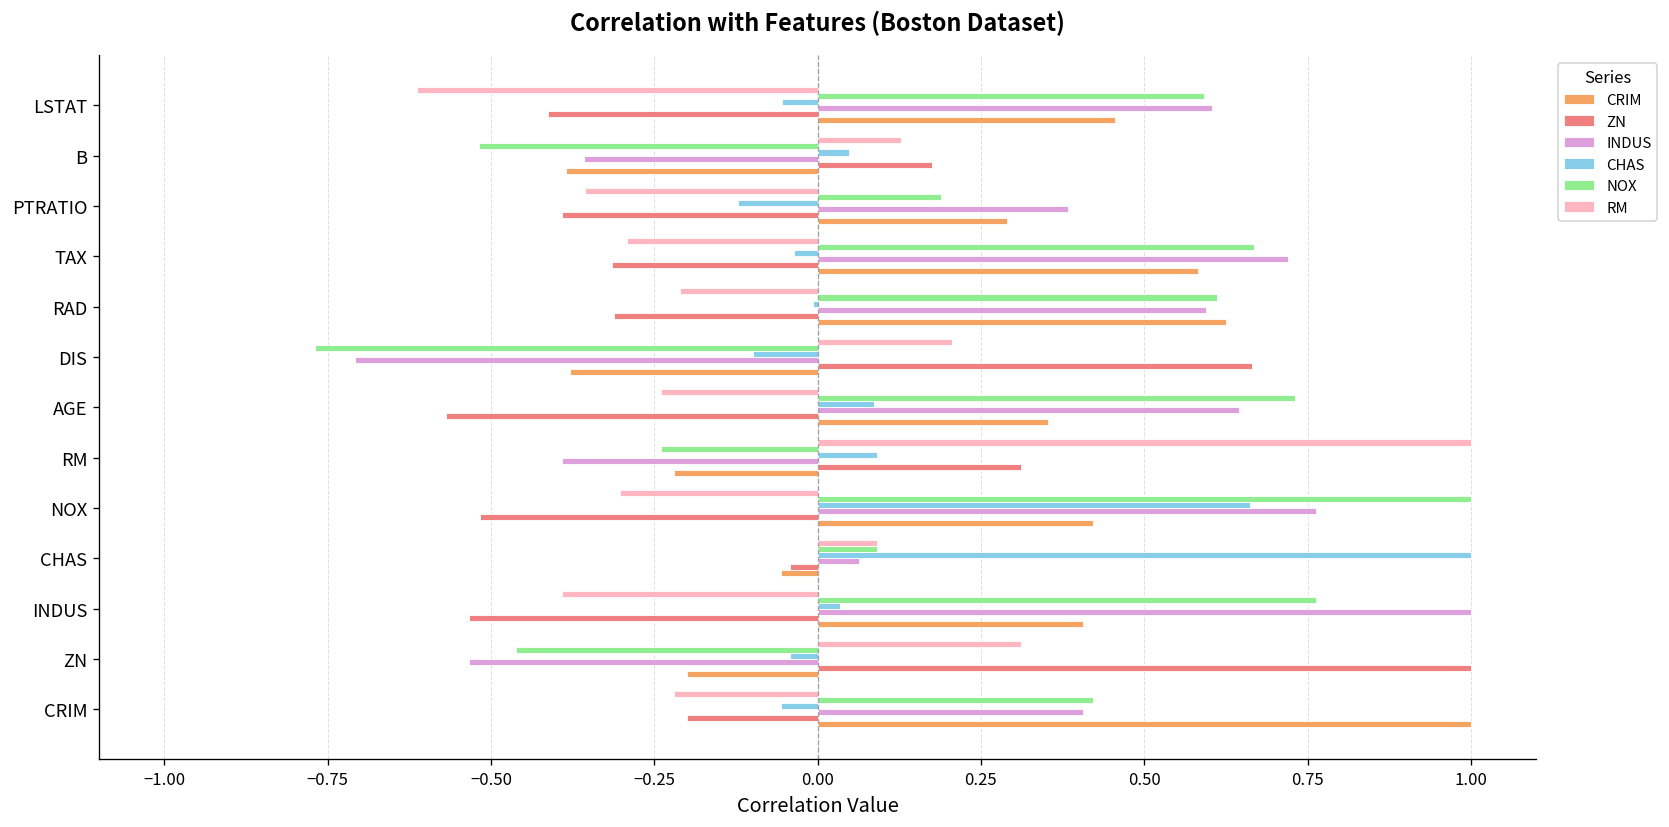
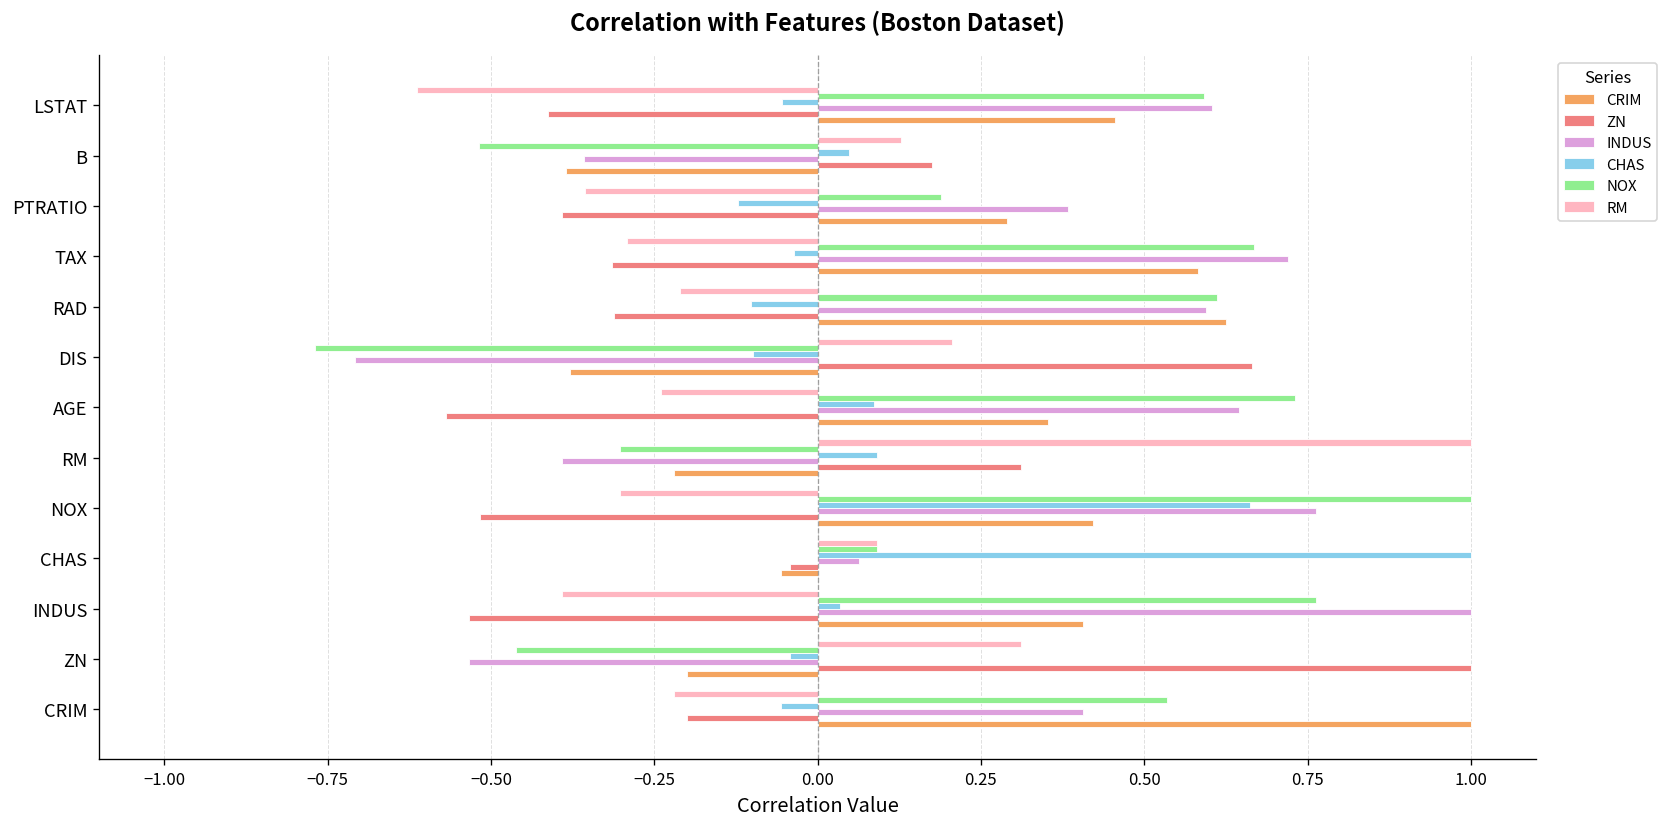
CHAS, RAD: -0.01 -> -0.10
NOX, RM: -0.24 -> -0.30
NOX, CRIM: 0.42 -> 0.54
